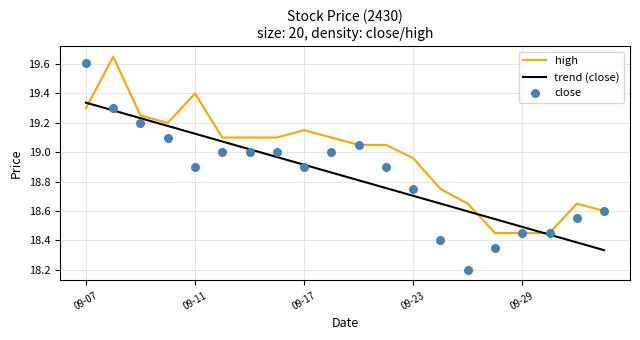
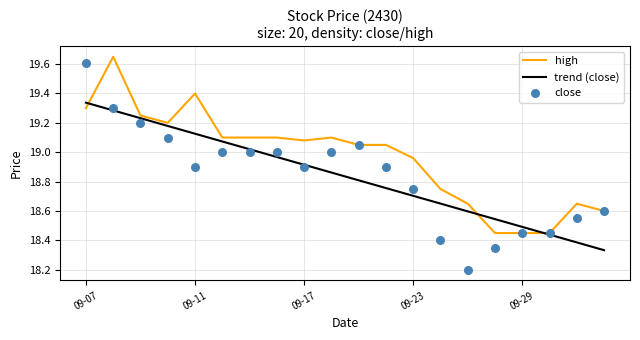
high, 09-17: 19.15 -> 19.08
